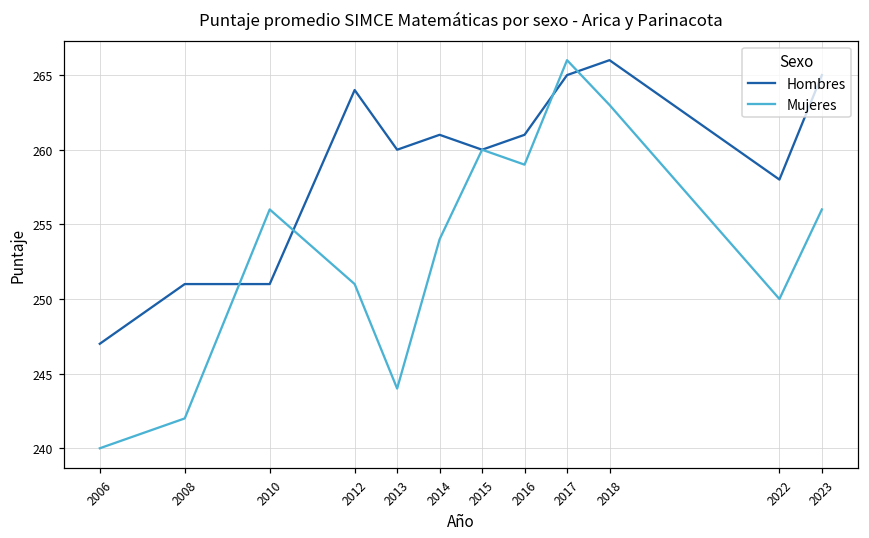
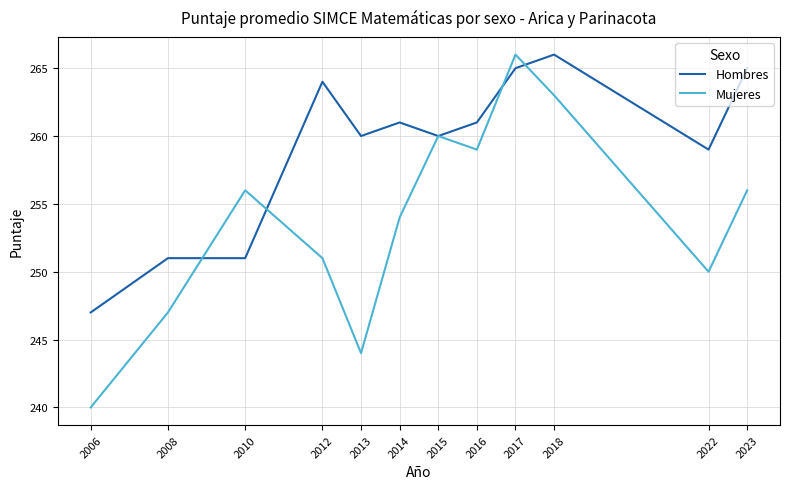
Mujeres, 2008: 242 -> 247
Hombres, 2022: 258 -> 259
